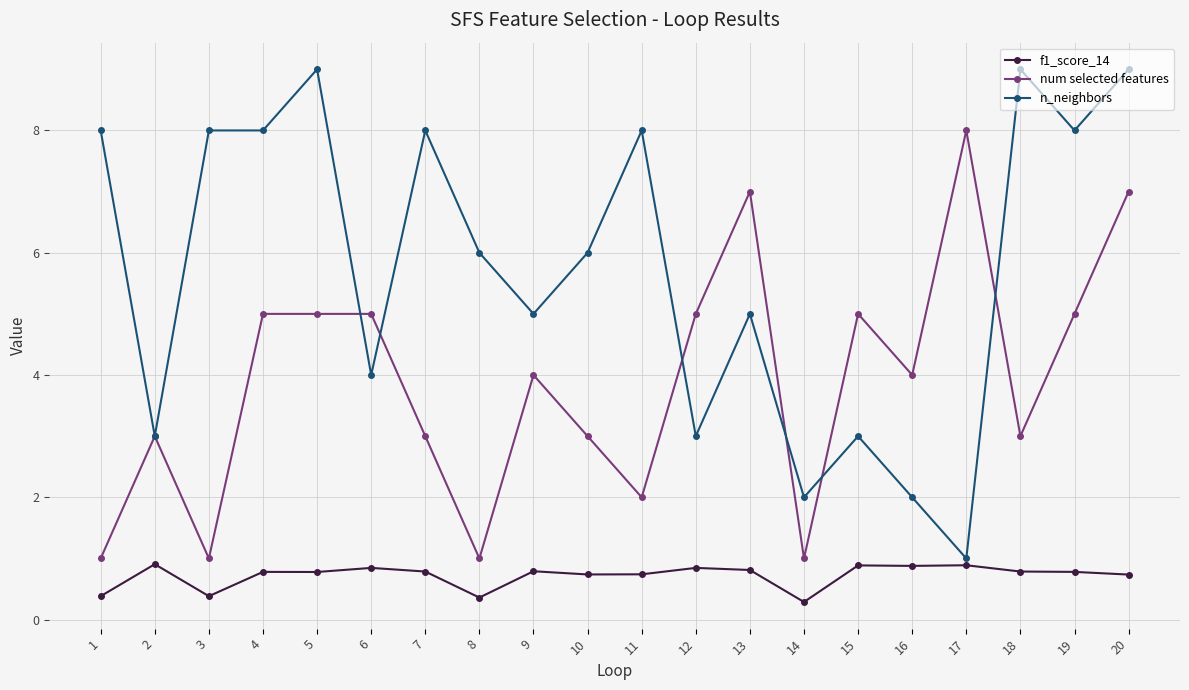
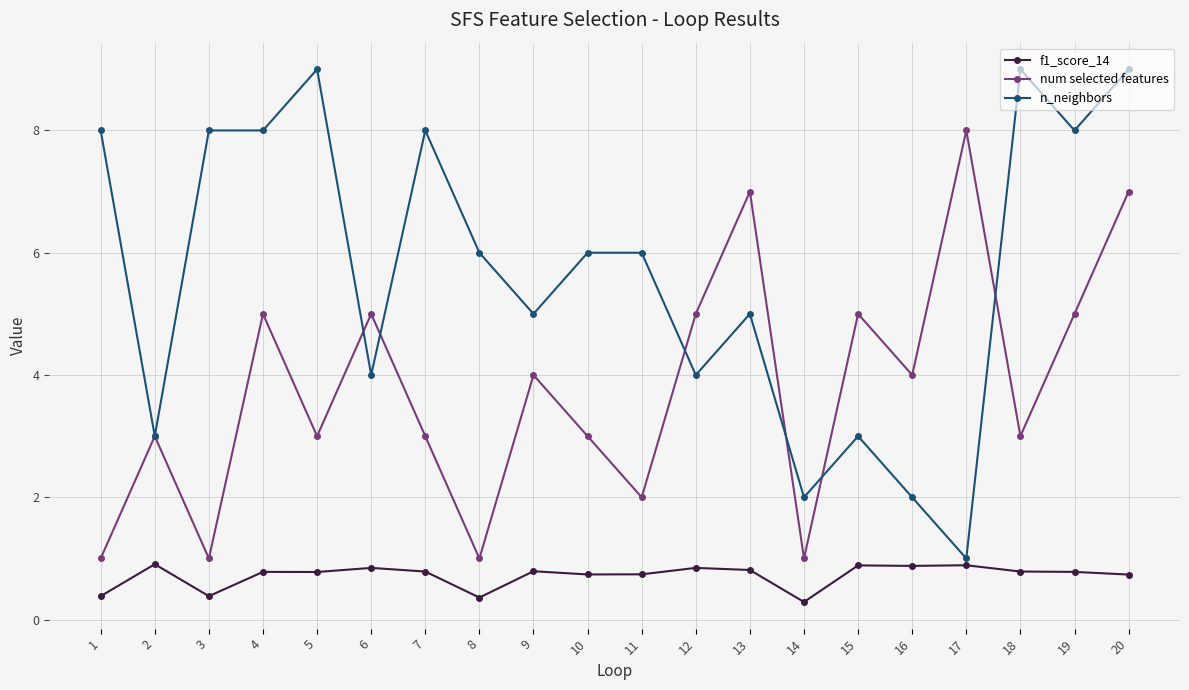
num selected features, 5: 5 -> 3
n_neighbors, 11: 8 -> 6
n_neighbors, 12: 3 -> 4
